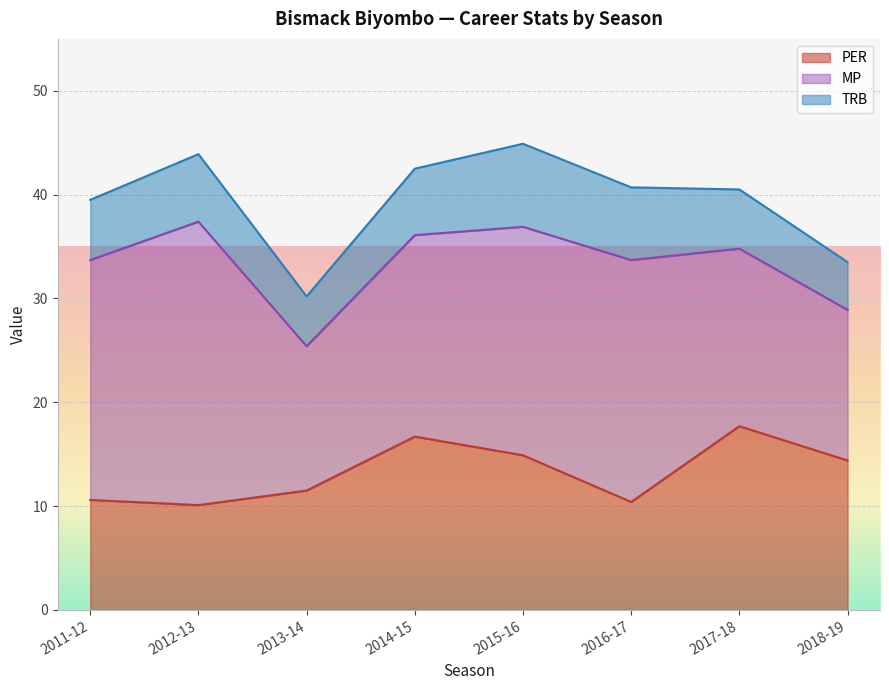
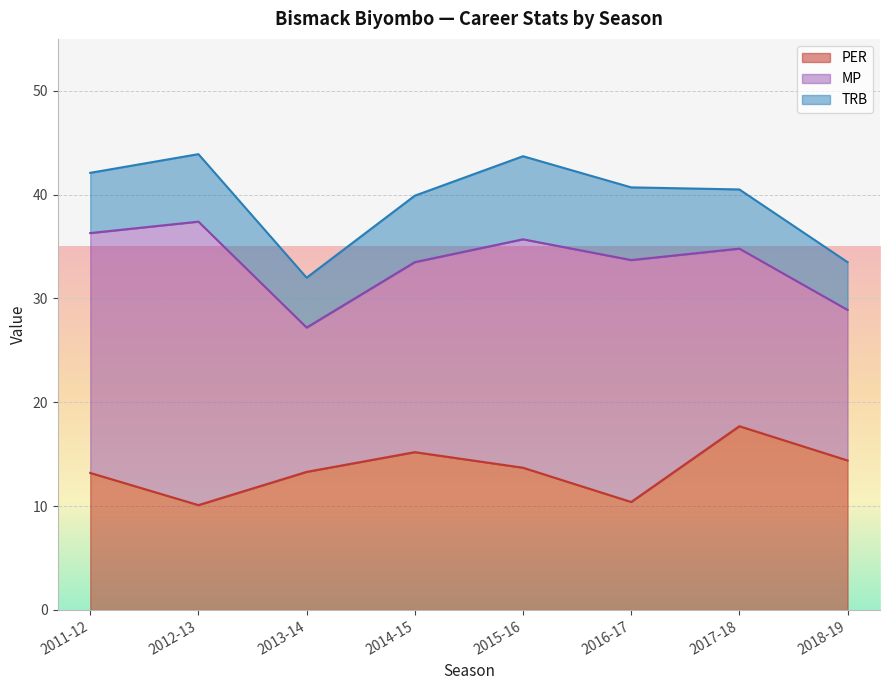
PER, 2011-12: 10.6 -> 13.2
PER, 2013-14: 11.5 -> 13.3
PER, 2014-15: 16.7 -> 15.2
MP, 2014-15: 19.4 -> 18.3
PER, 2015-16: 14.9 -> 13.7
